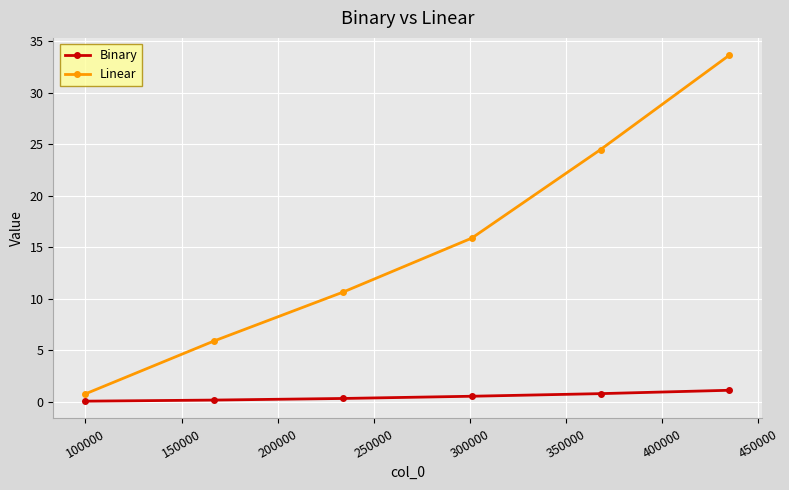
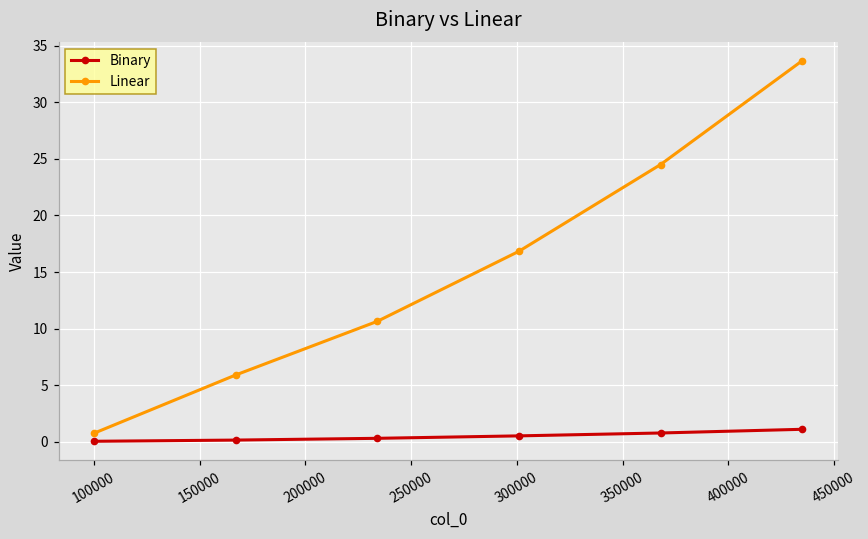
Linear, 300000: 15.9 -> 16.8
